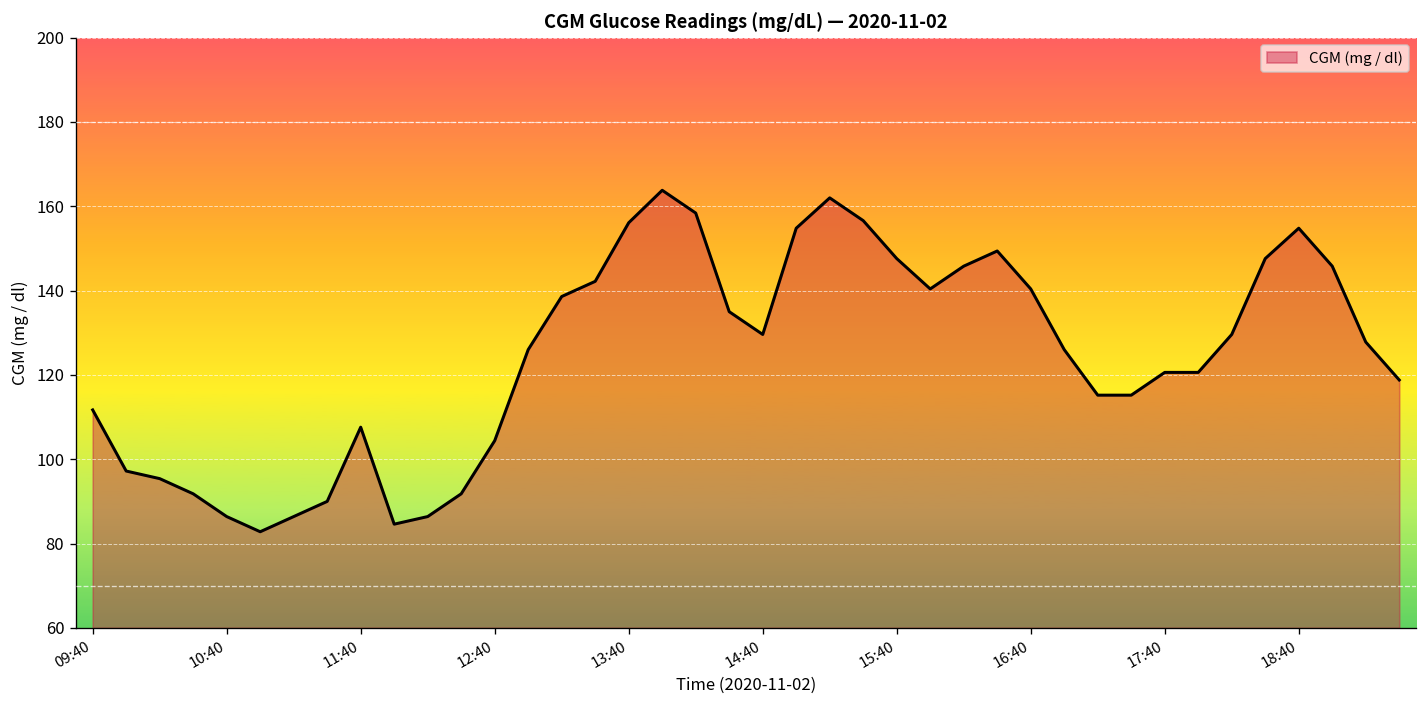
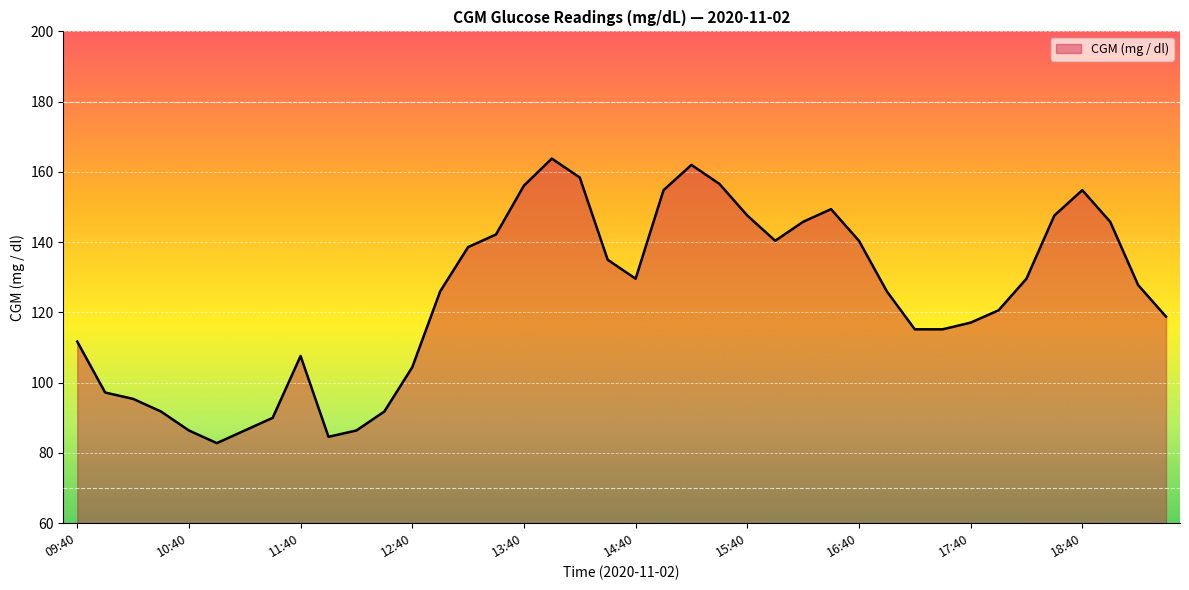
17:40: 121 -> 117
